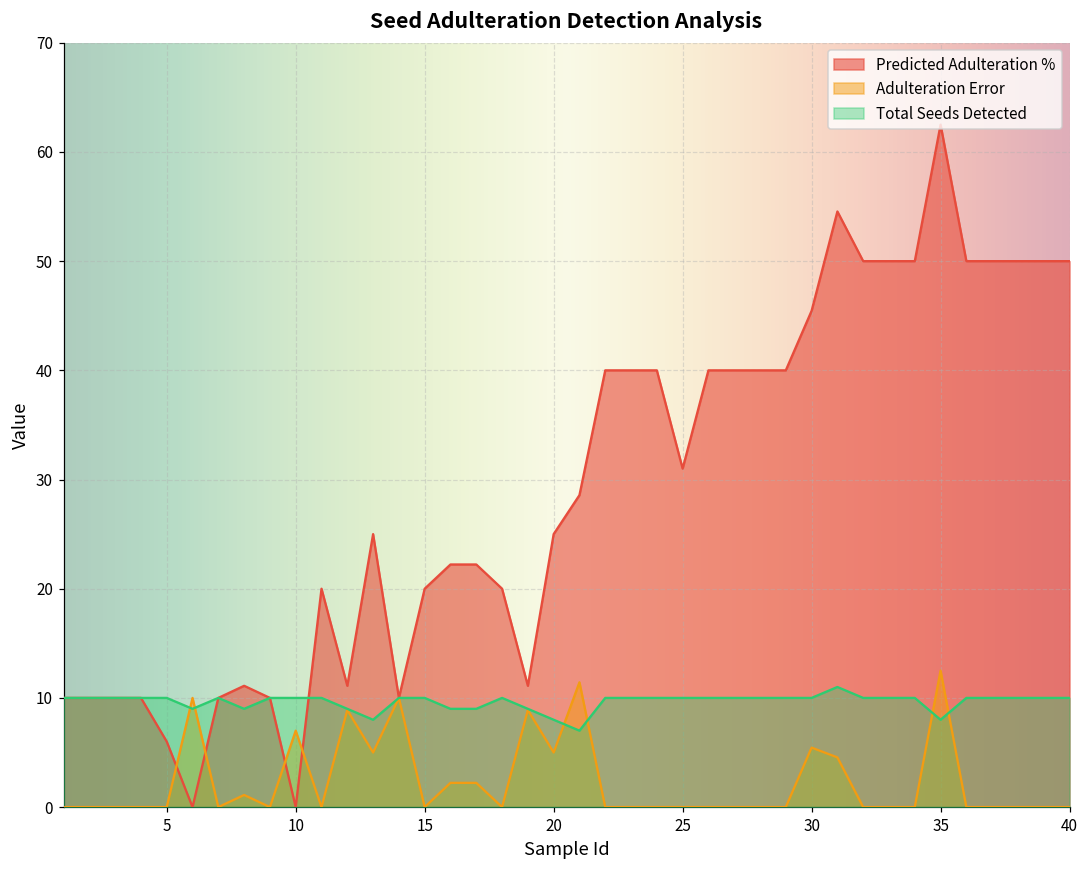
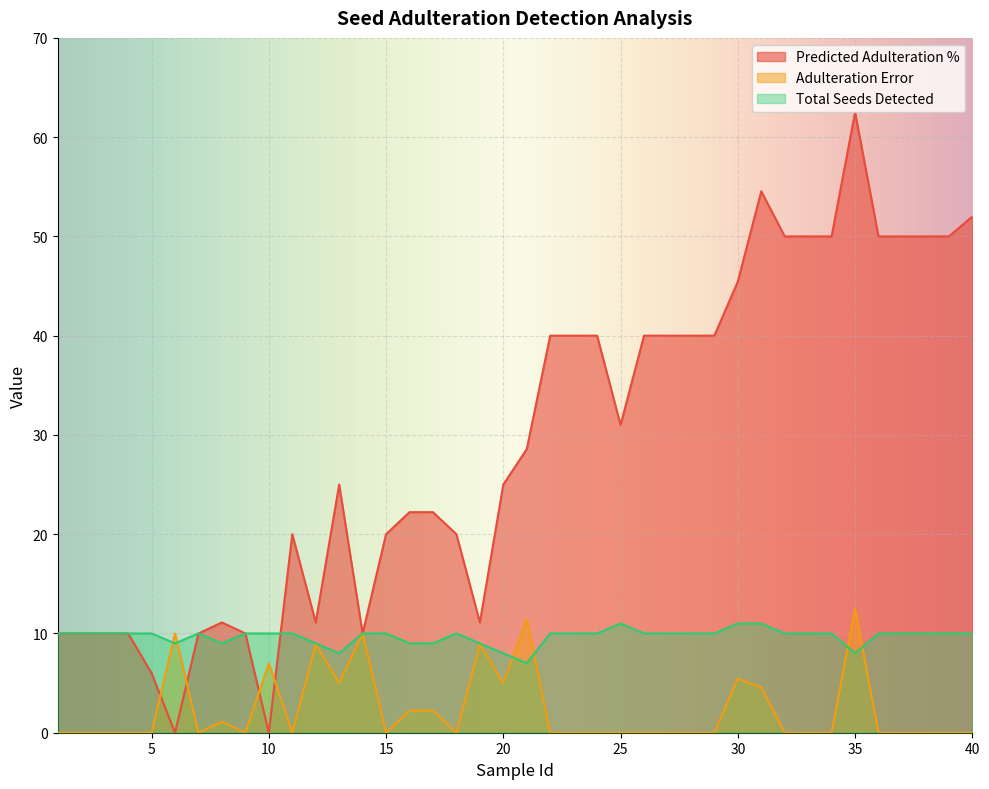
Total Seeds Detected, 25: 10 -> 11
Total Seeds Detected, 30: 10 -> 11
Predicted Adulteration %, 40: 50 -> 52
